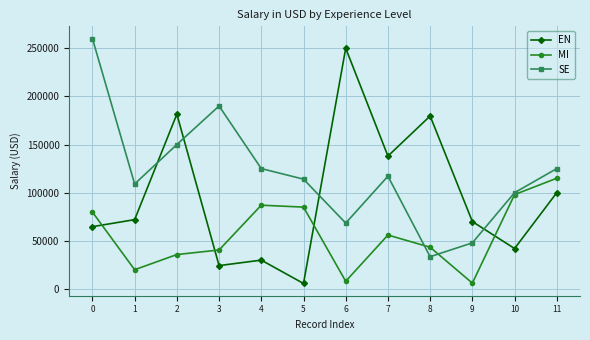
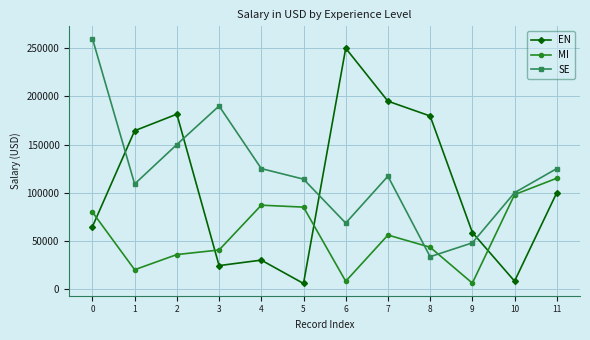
EN, 1: 70000 -> 160000
EN, 7: 140000 -> 190000
EN, 9: 70000 -> 60000
EN, 10: 40000 -> 10000
